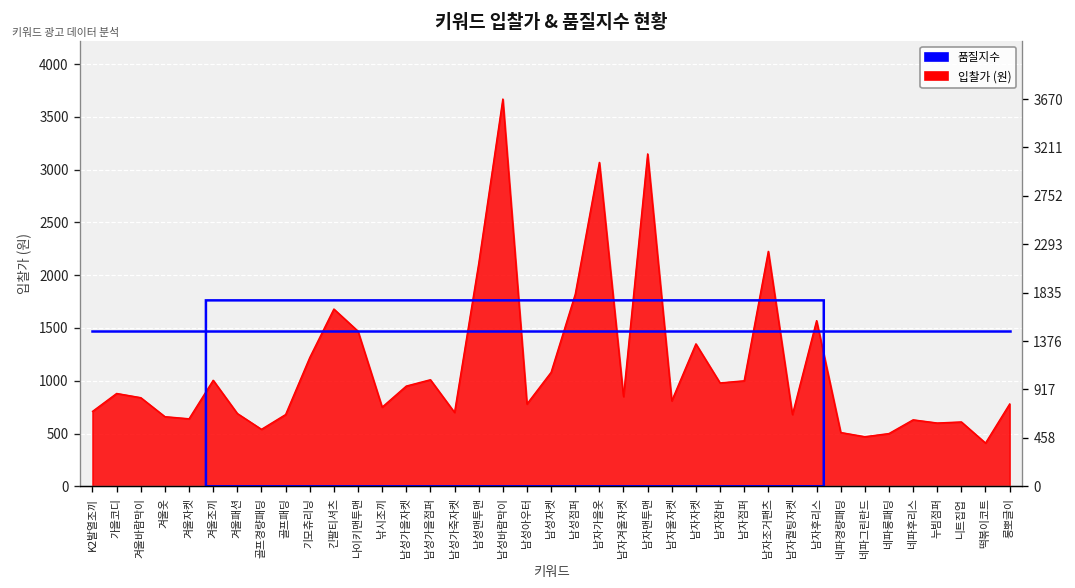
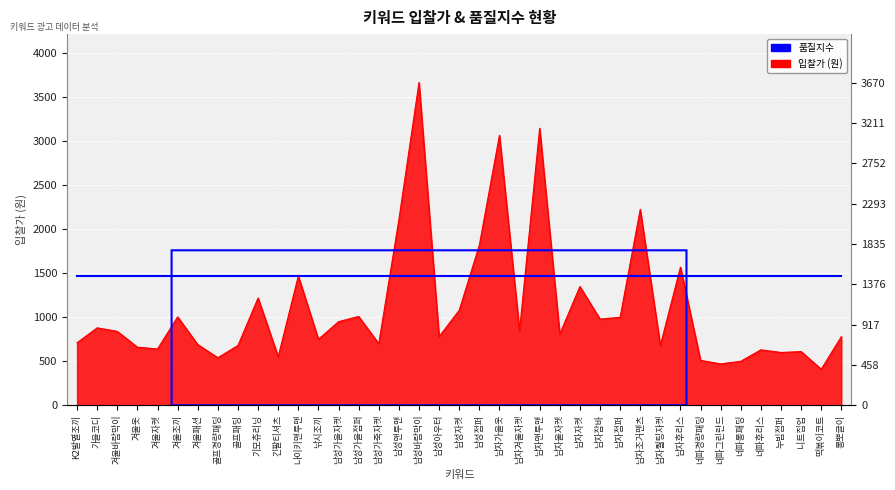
입찰가 (원), 긴팔티셔츠: 1700 -> 600
